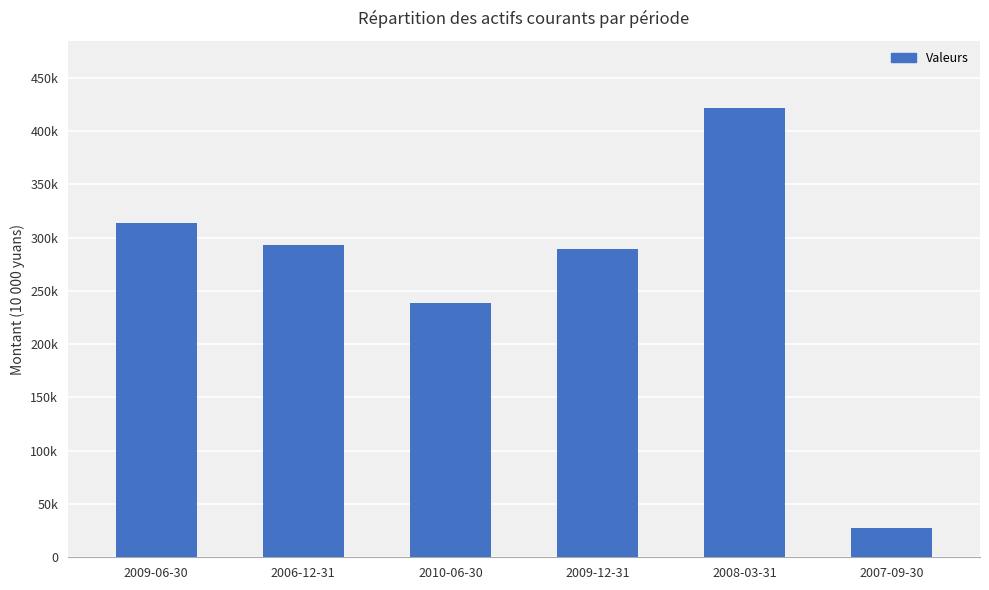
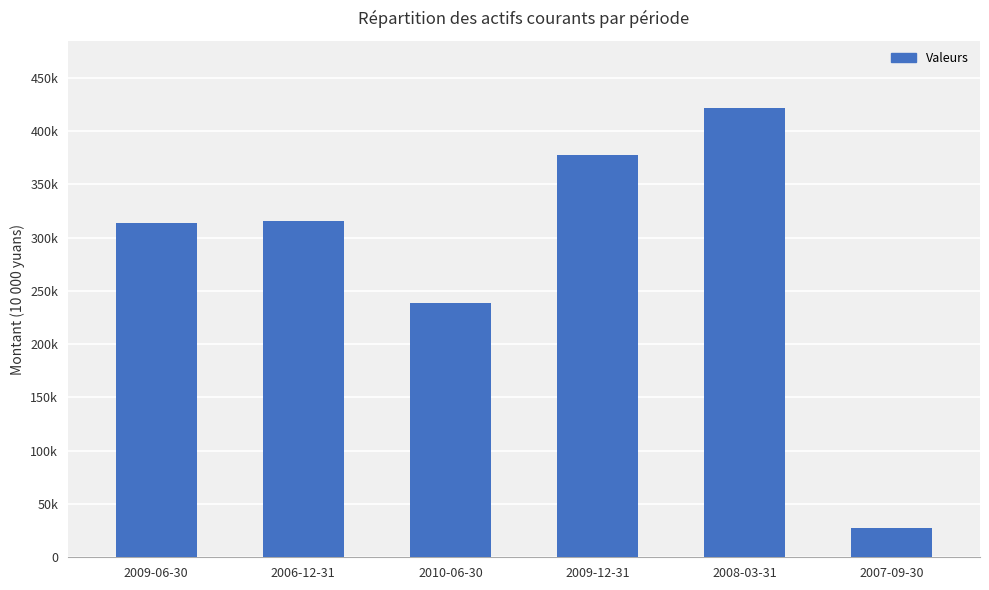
2006-12-31: 293000 -> 315000
2009-12-31: 289000 -> 378000
